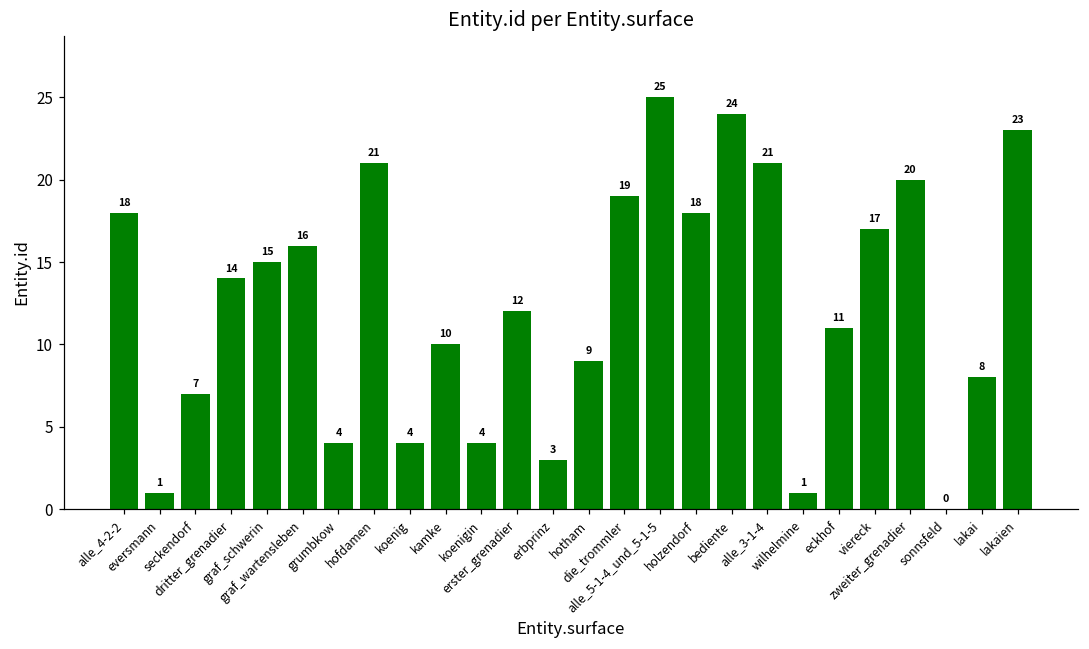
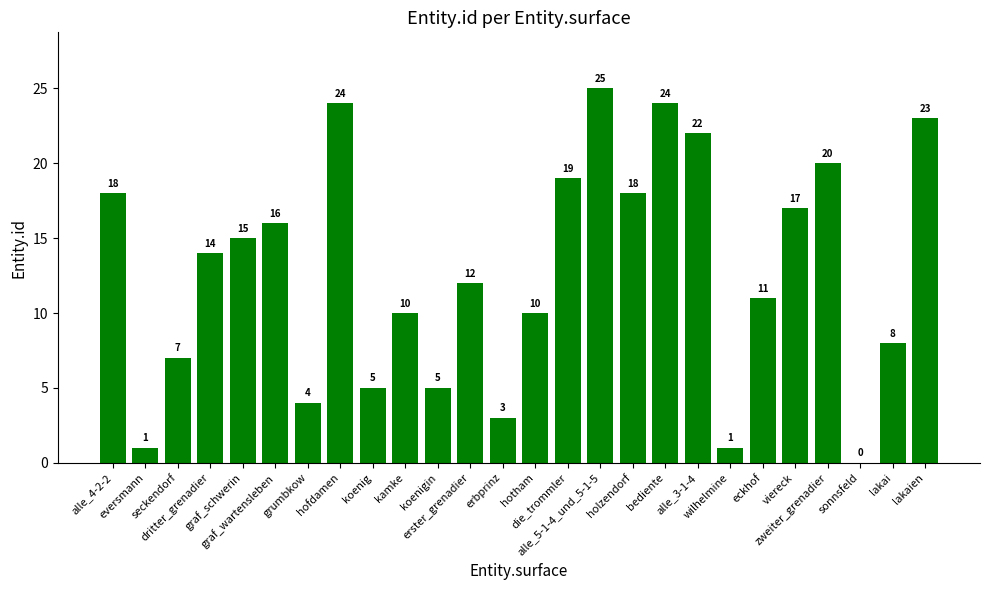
hofdamen: 21 -> 24
koenig: 4 -> 5
koenigin: 4 -> 5
hotham: 9 -> 10
alle_3-1-4: 21 -> 22
